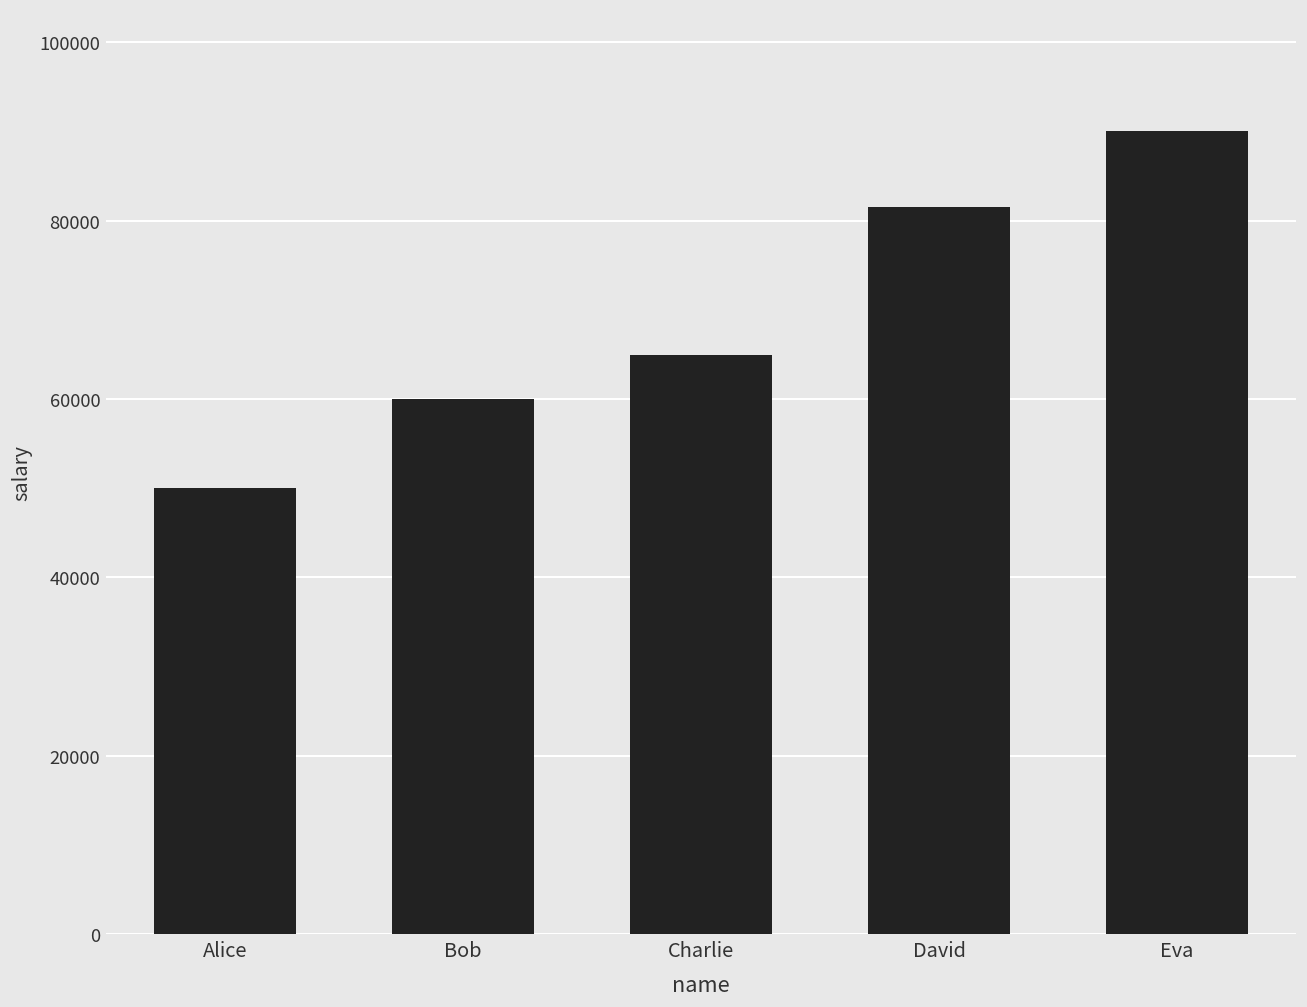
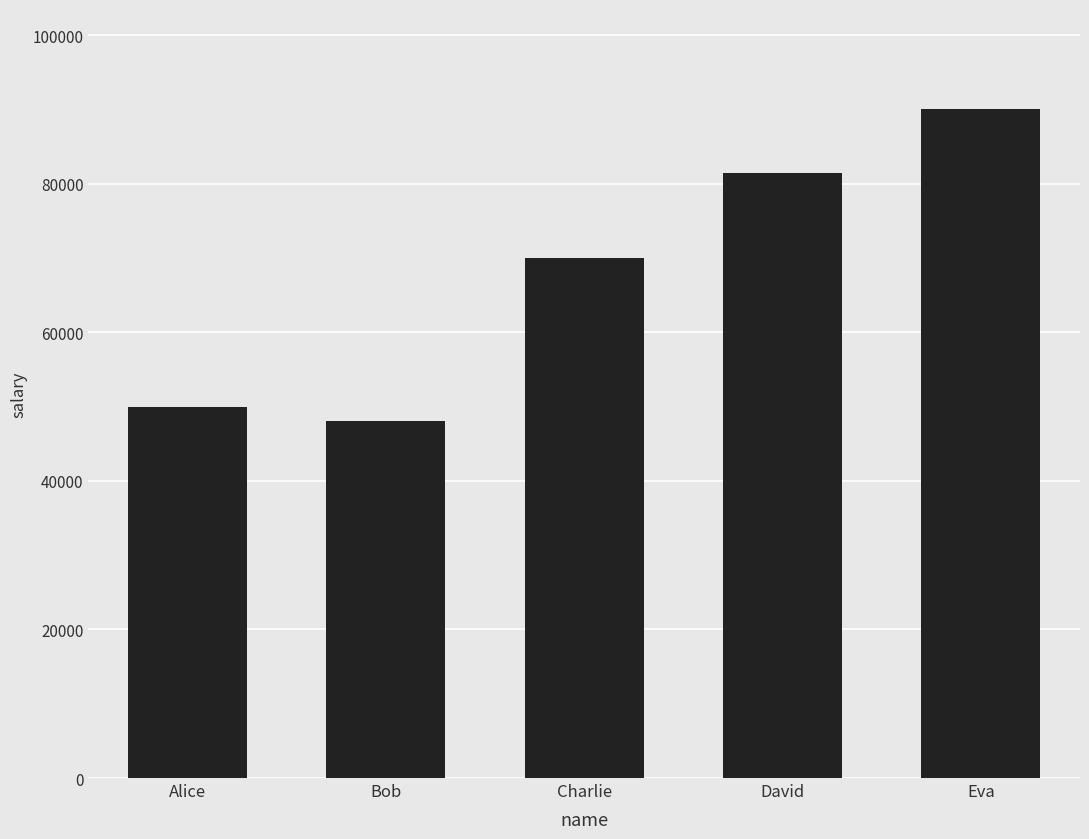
Bob: 60000 -> 48000
Charlie: 65000 -> 70000
